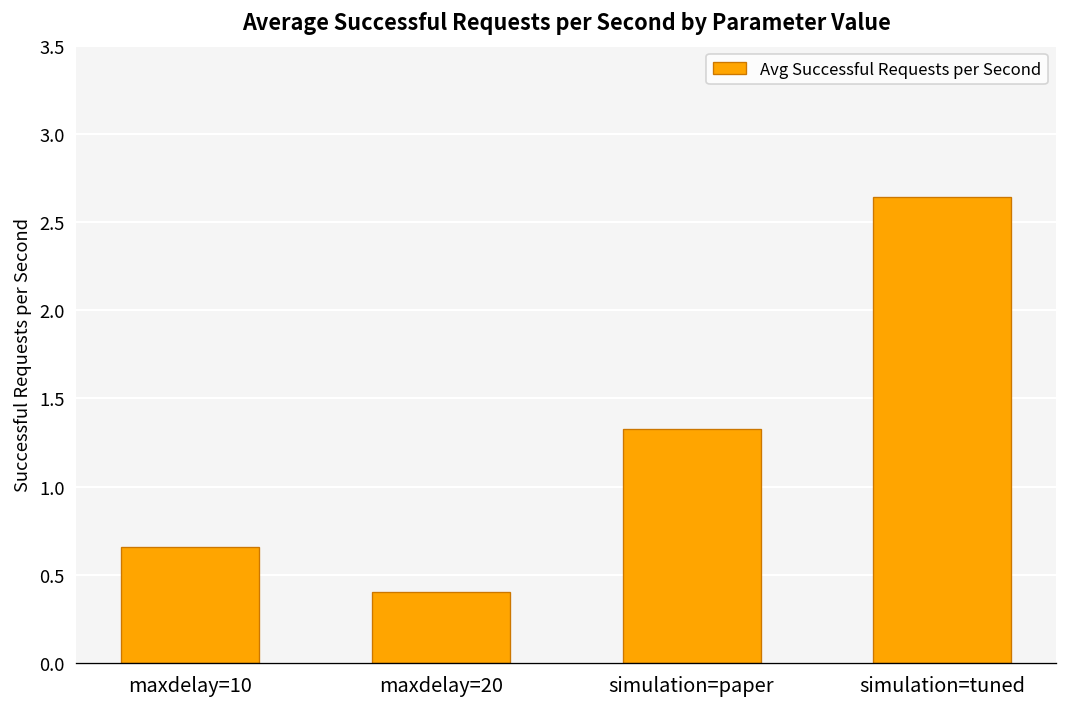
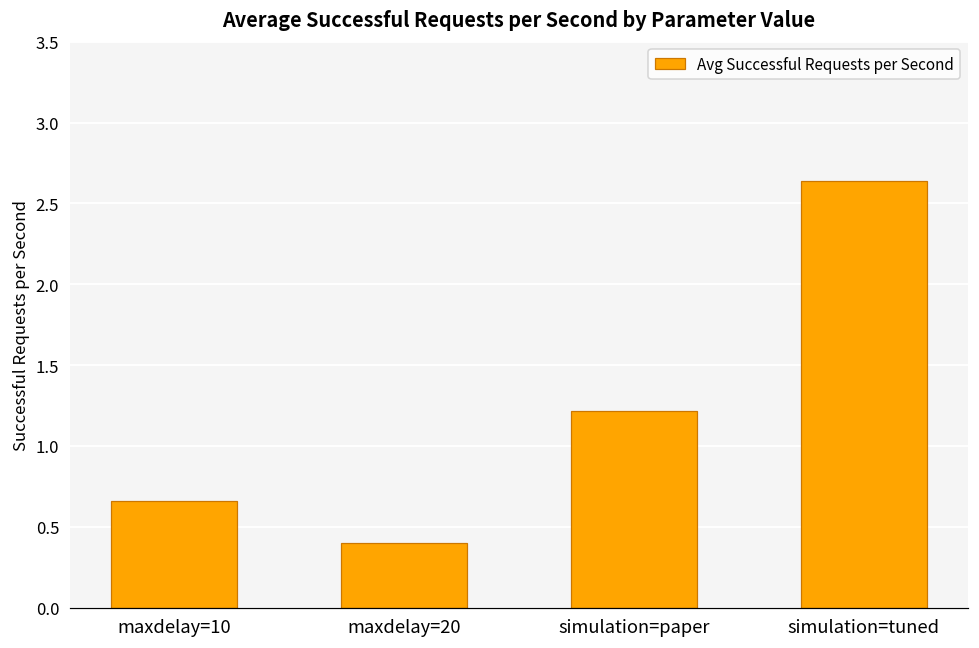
simulation=paper: 1.33 -> 1.22
